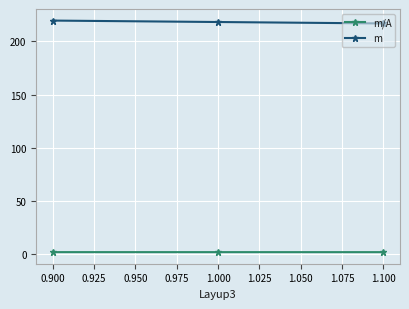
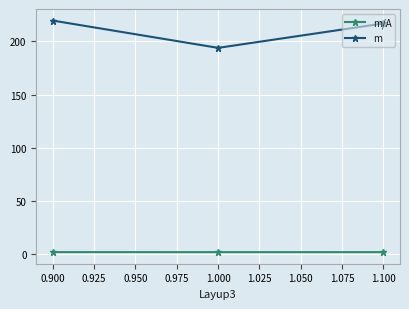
m, 1.000: 218 -> 194
